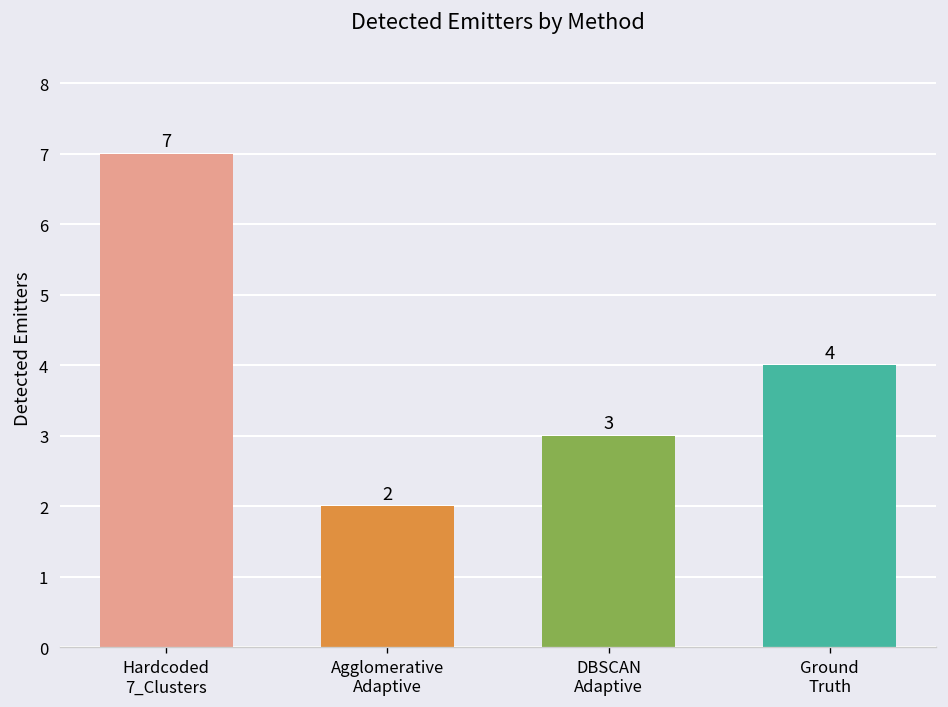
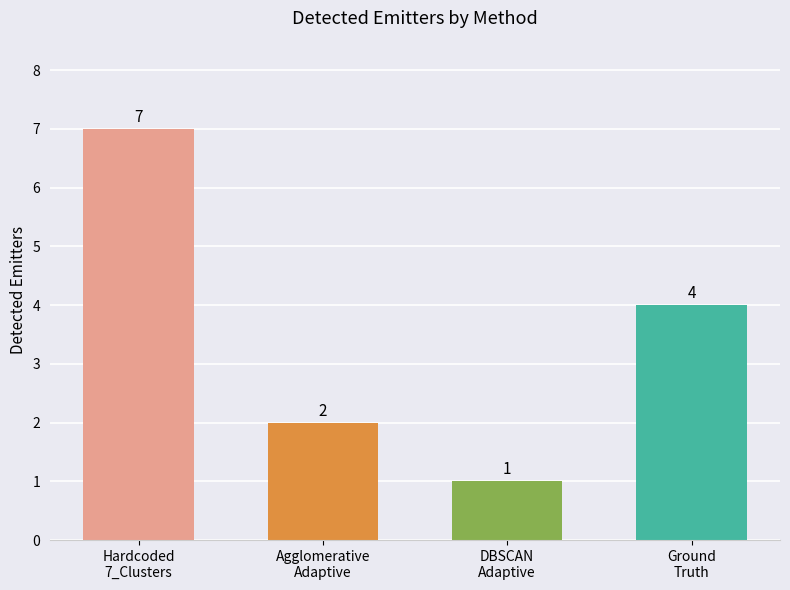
DBSCAN Adaptive: 3 -> 1
